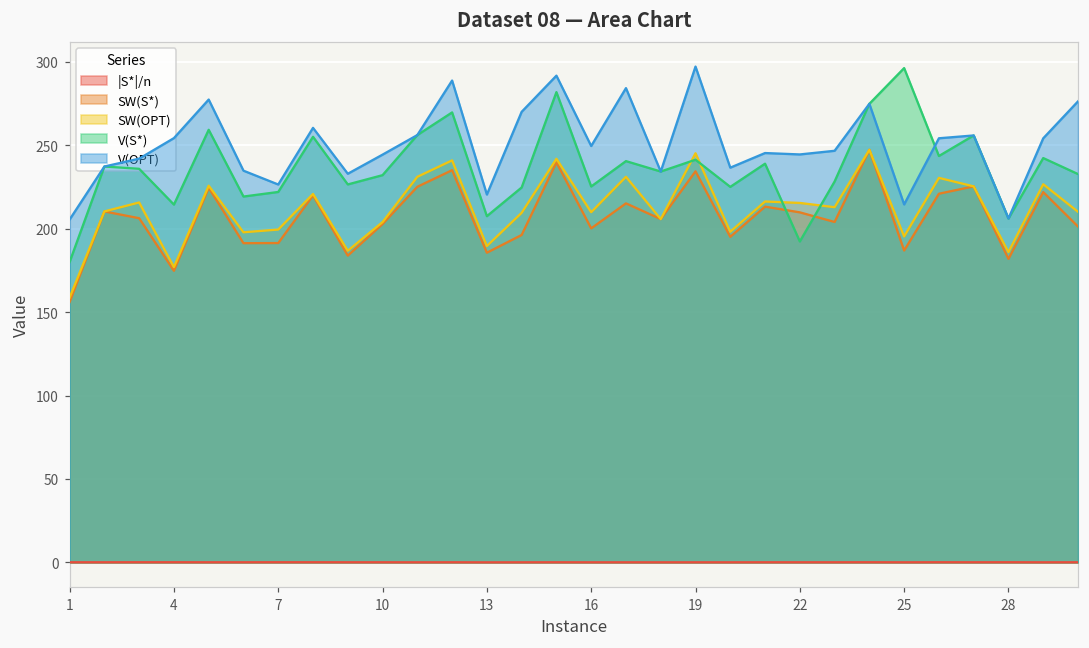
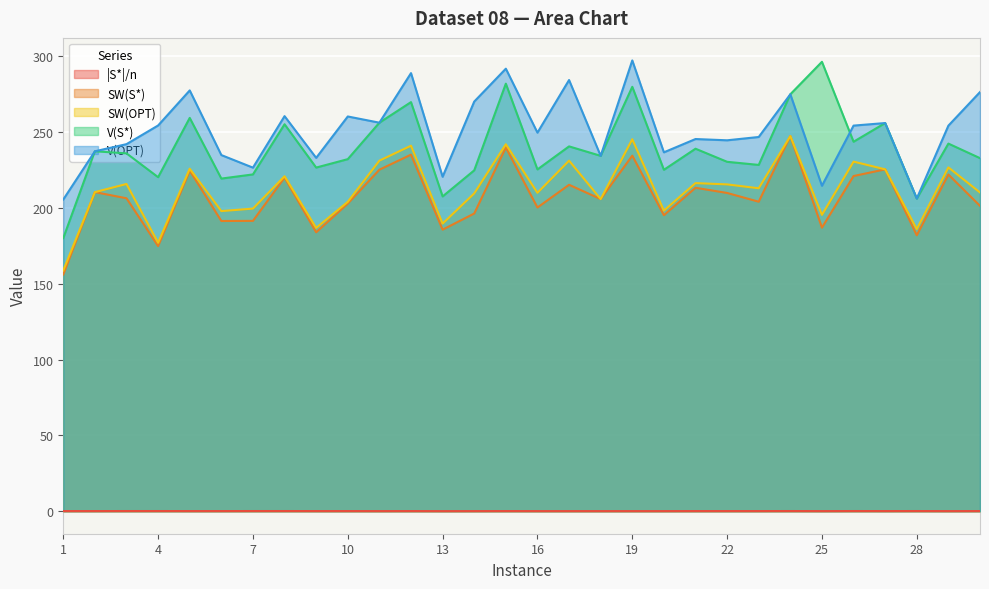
V(S*), 4: 214 -> 220
V(OPT), 10: 244 -> 260
V(S*), 19: 241 -> 280
V(S*), 22: 192 -> 230
